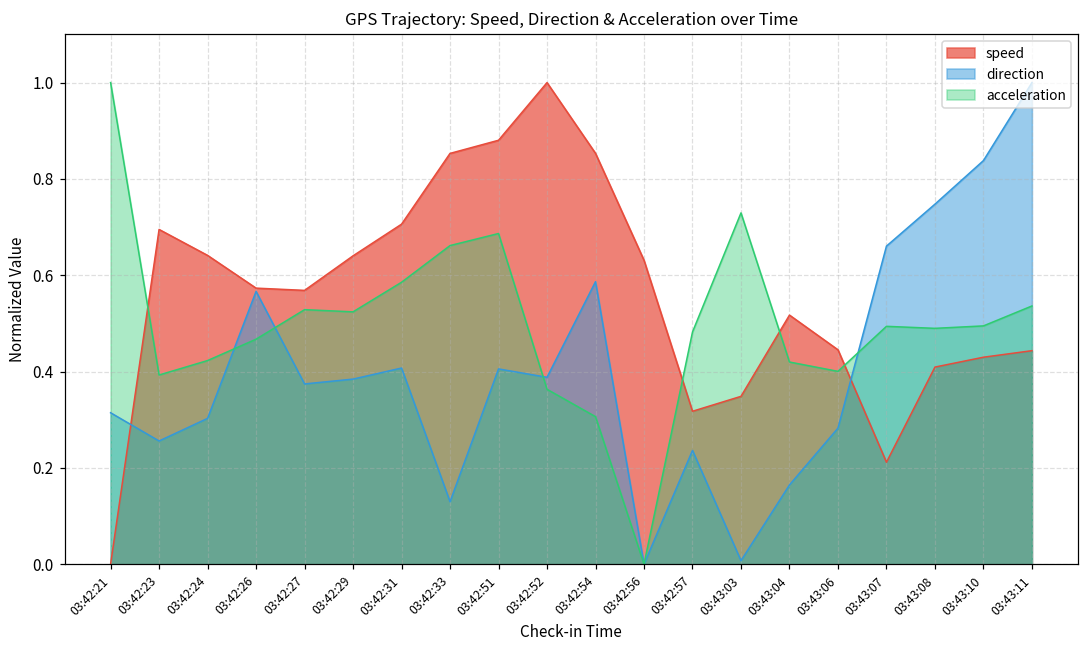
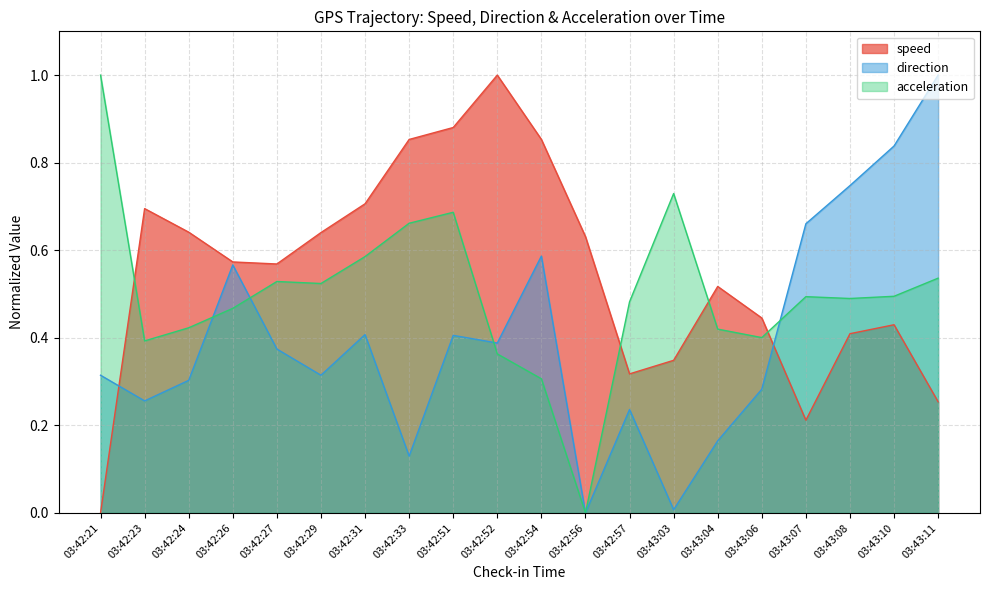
direction, 03:42:29: 0.38 -> 0.31
speed, 03:43:11: 0.44 -> 0.25
